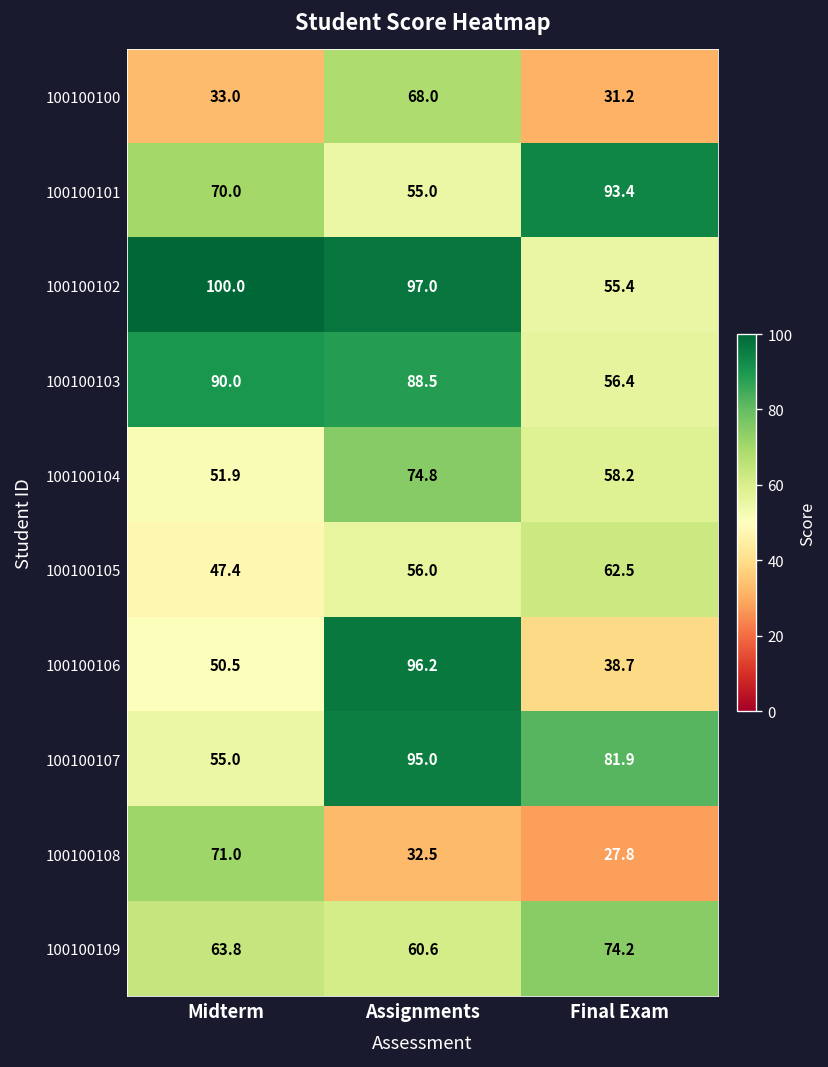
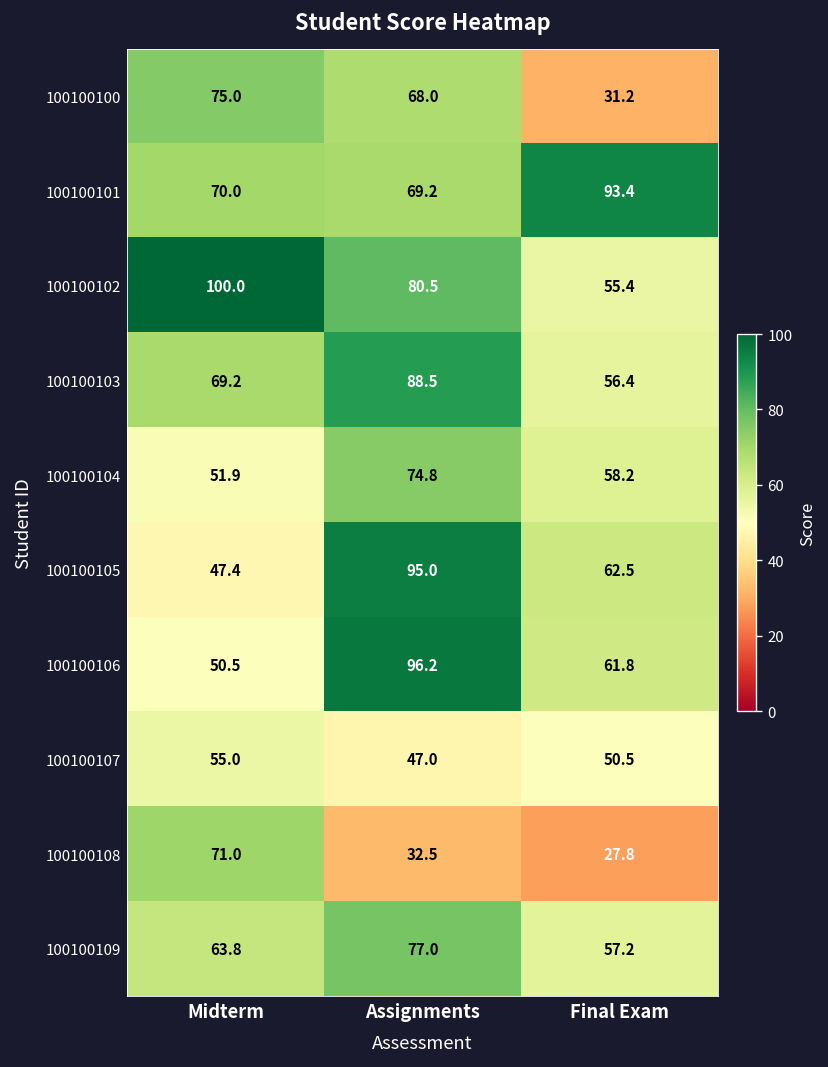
100100100, Midterm: 33.0 -> 75.0
100100101, Assignments: 55.0 -> 69.2
100100102, Assignments: 97.0 -> 80.5
100100103, Midterm: 90.0 -> 69.2
100100105, Assignments: 56.0 -> 95.0
100100106, Final Exam: 38.7 -> 61.8
100100107, Assignments: 95.0 -> 47.0
100100107, Final Exam: 81.9 -> 50.5
100100109, Assignments: 60.6 -> 77.0
100100109, Final Exam: 74.2 -> 57.2
